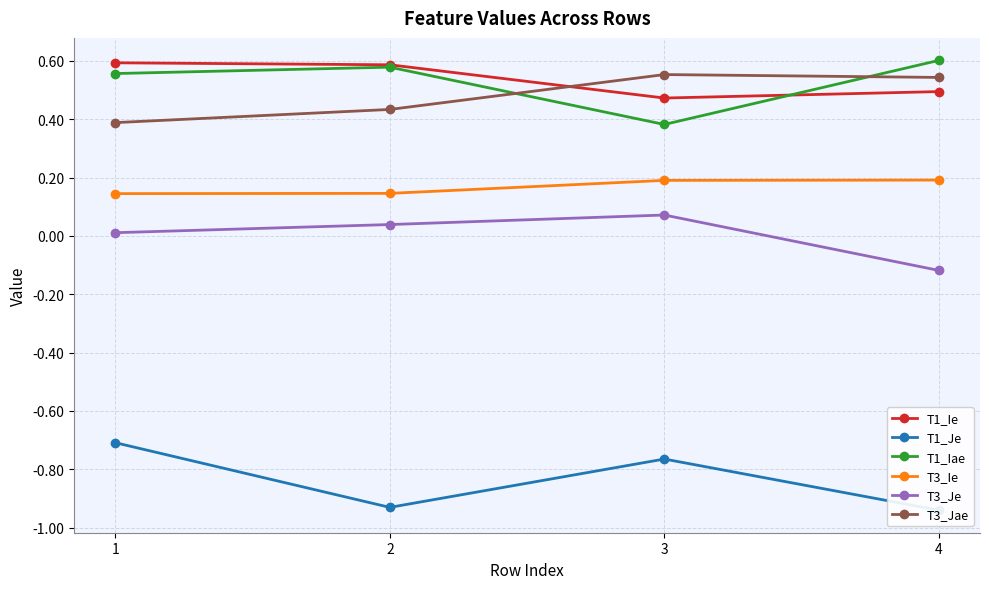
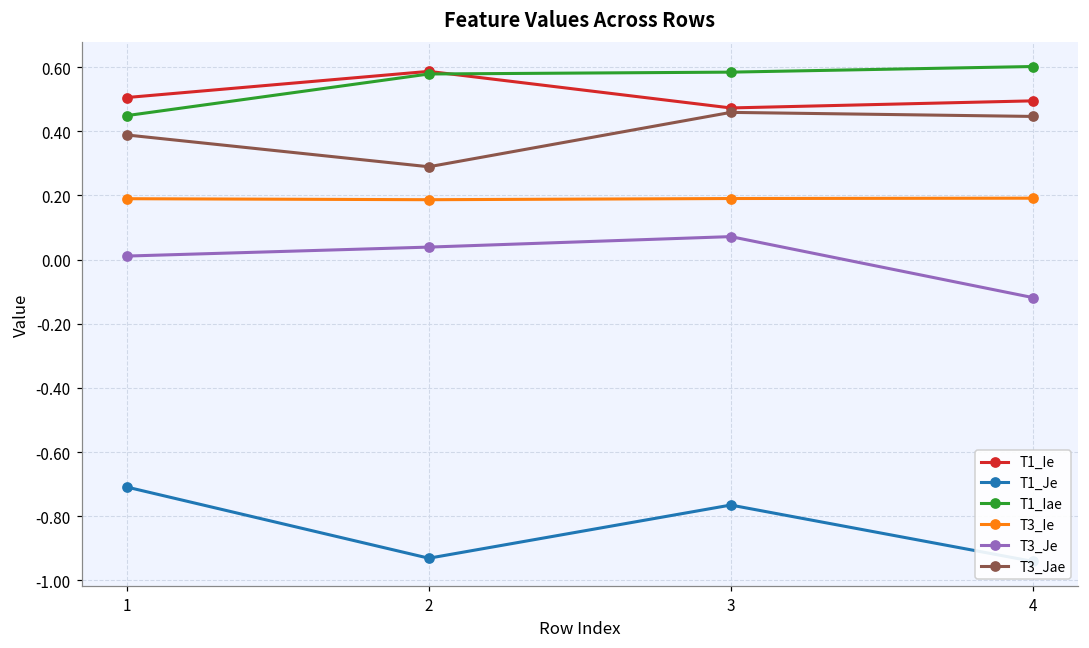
T1_Ie, 1: 0.59 -> 0.50
T1_Iae, 1: 0.56 -> 0.45
T3_Ie, 1: 0.14 -> 0.19
T3_Ie, 2: 0.15 -> 0.19
T3_Jae, 2: 0.43 -> 0.29
T1_Iae, 3: 0.38 -> 0.58
T3_Jae, 3: 0.55 -> 0.46
T3_Jae, 4: 0.54 -> 0.45
